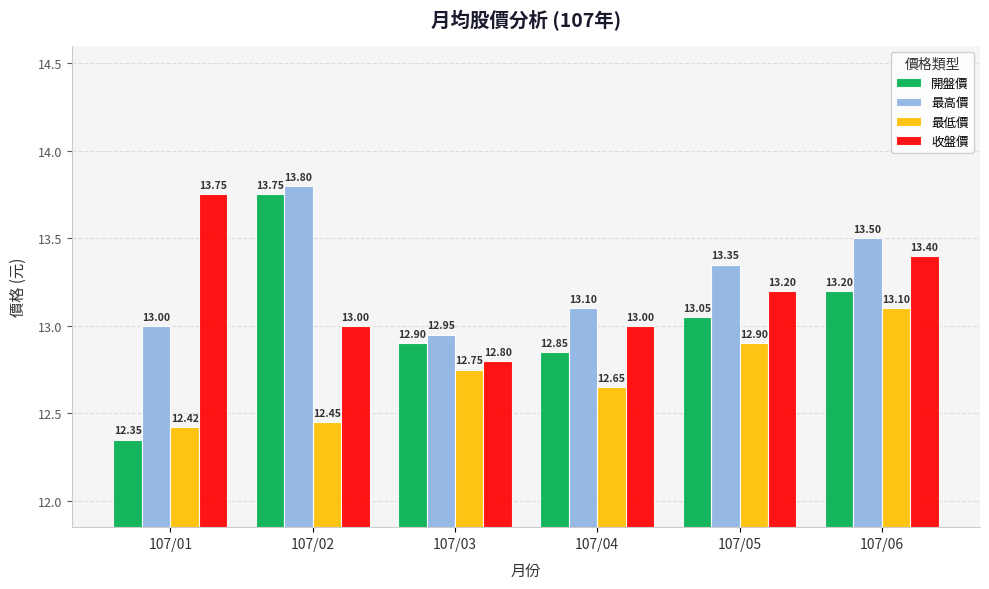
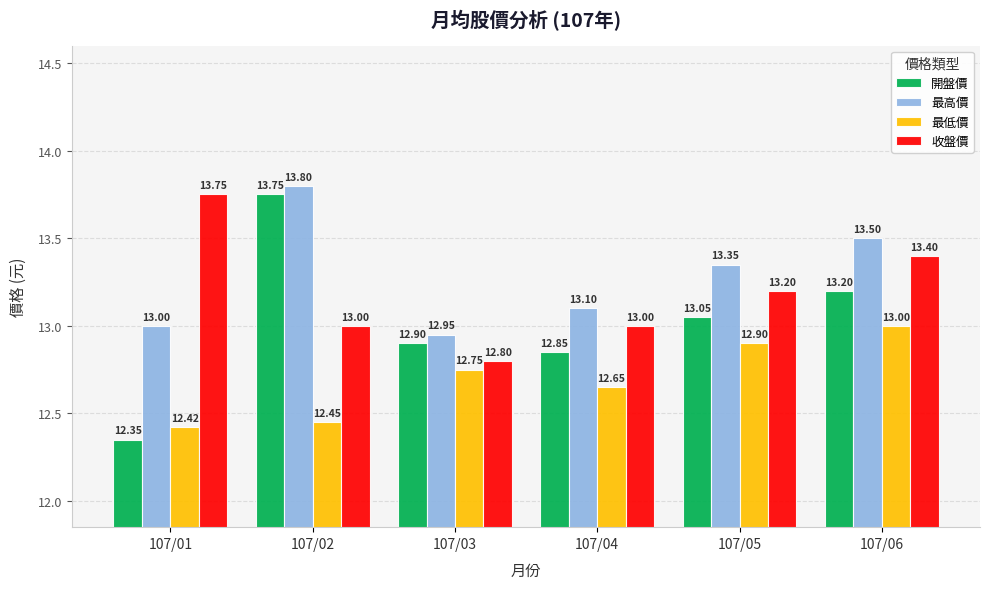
最低價, 107/06: 13.10 -> 13.00
